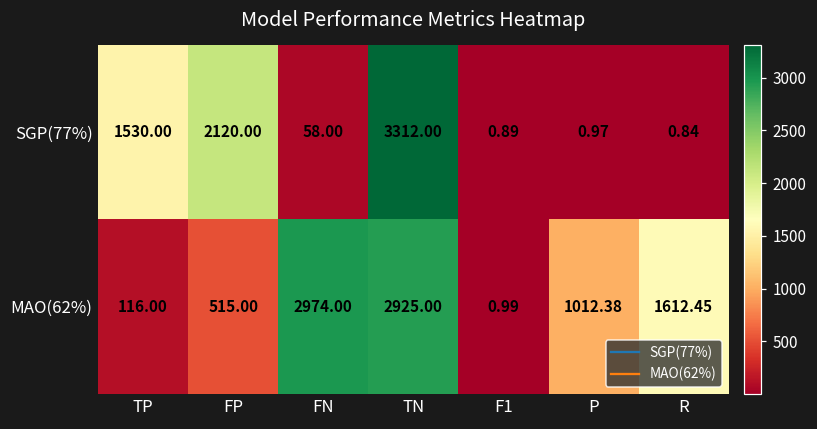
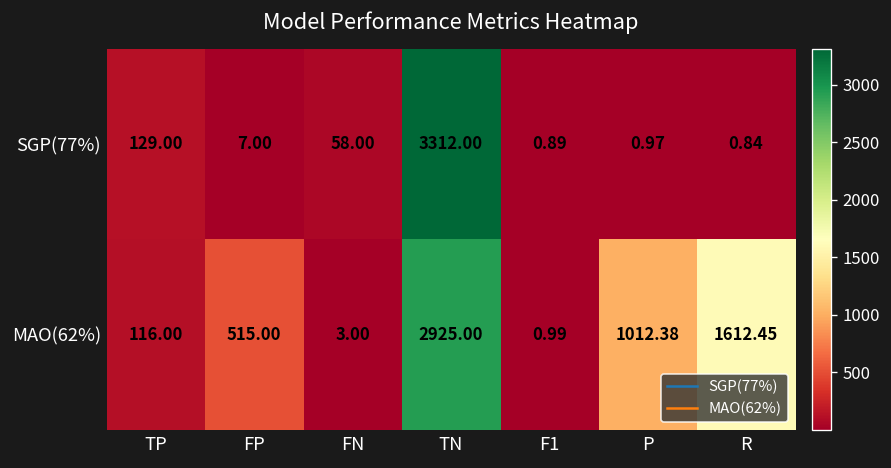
SGP(77%), TP: 1530.00 -> 129.00
SGP(77%), FP: 2120.00 -> 7.00
MAO(62%), FN: 2974.00 -> 3.00
